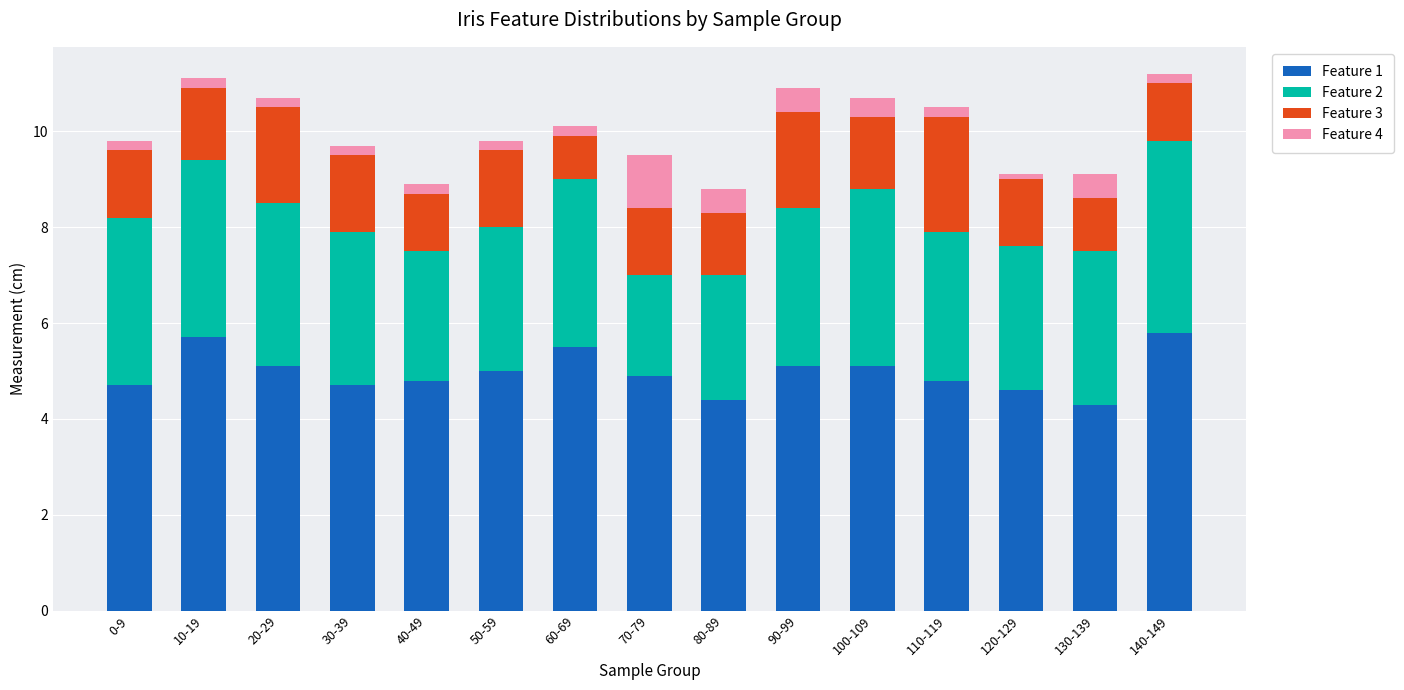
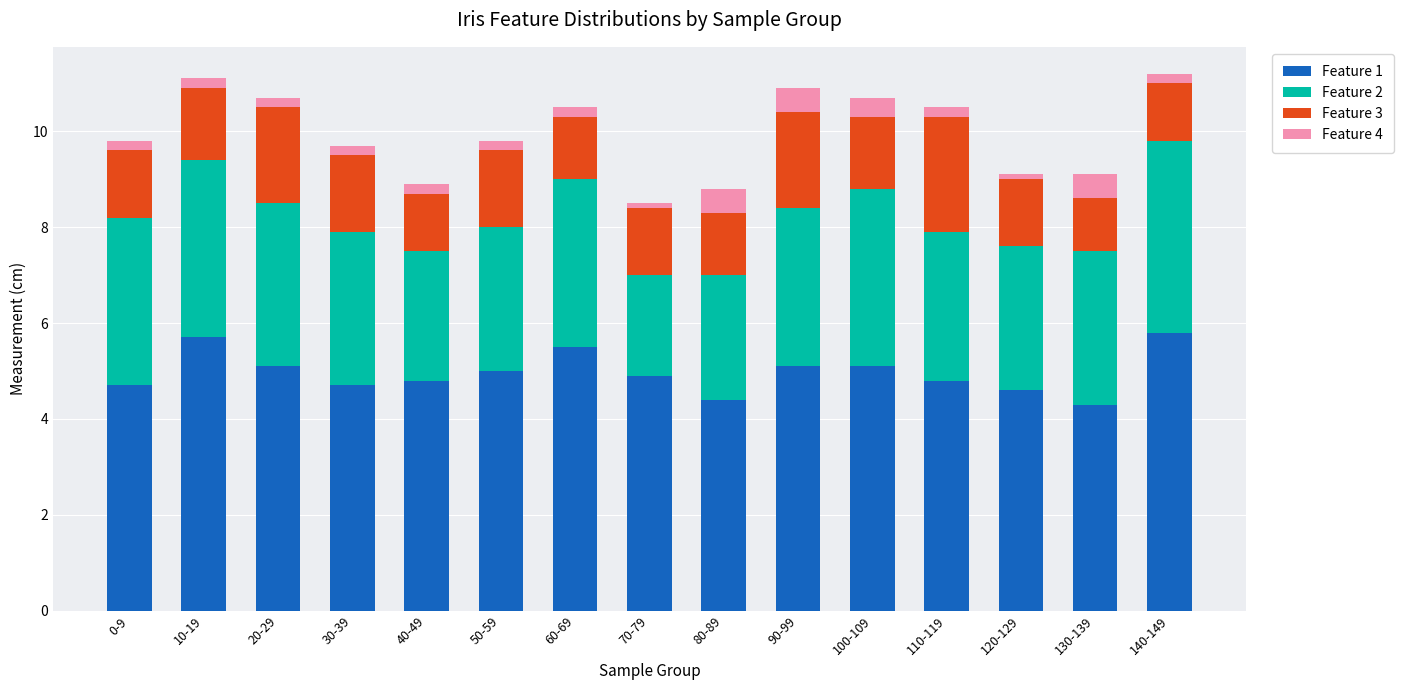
Feature 3, 60-69: 0.9 -> 1.3
Feature 4, 70-79: 1.1 -> 0.1
